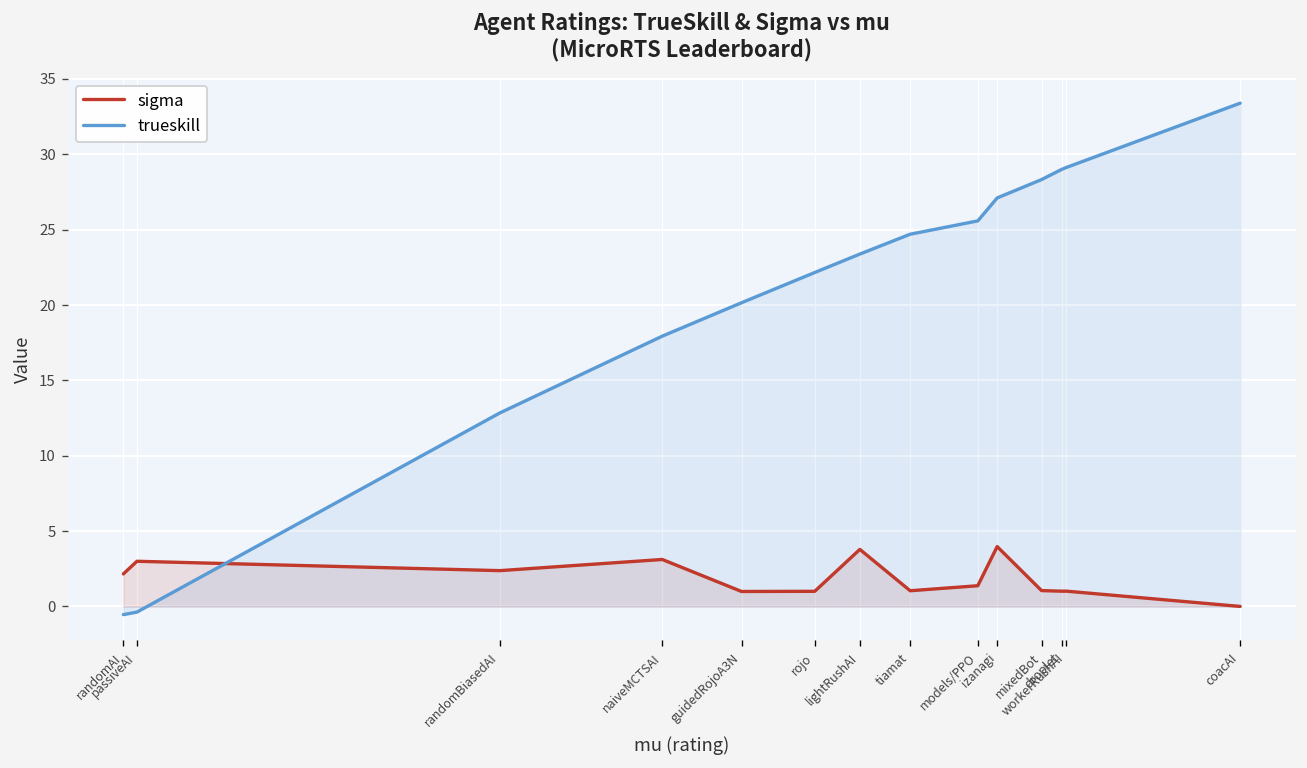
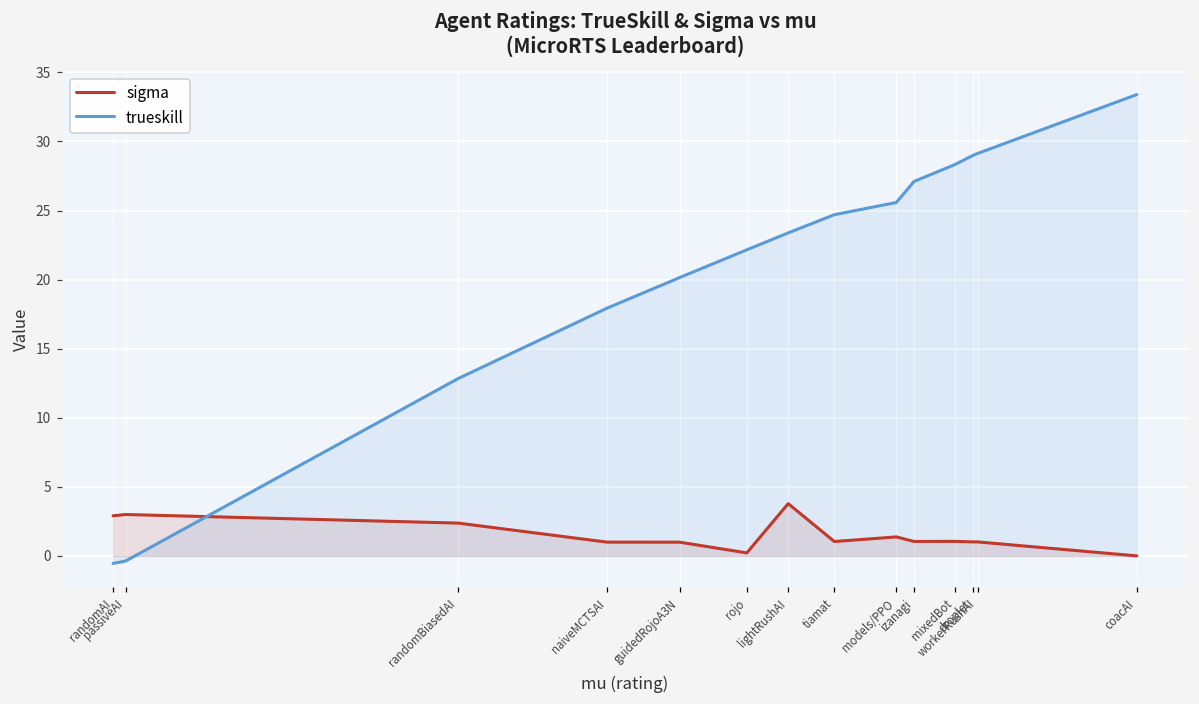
sigma, randomAI: 2.2 -> 2.9
sigma, naiveMCTSAI: 3.1 -> 1.0
sigma, rojo: 1.0 -> 0.2
sigma, izanagi: 4.0 -> 1.0
